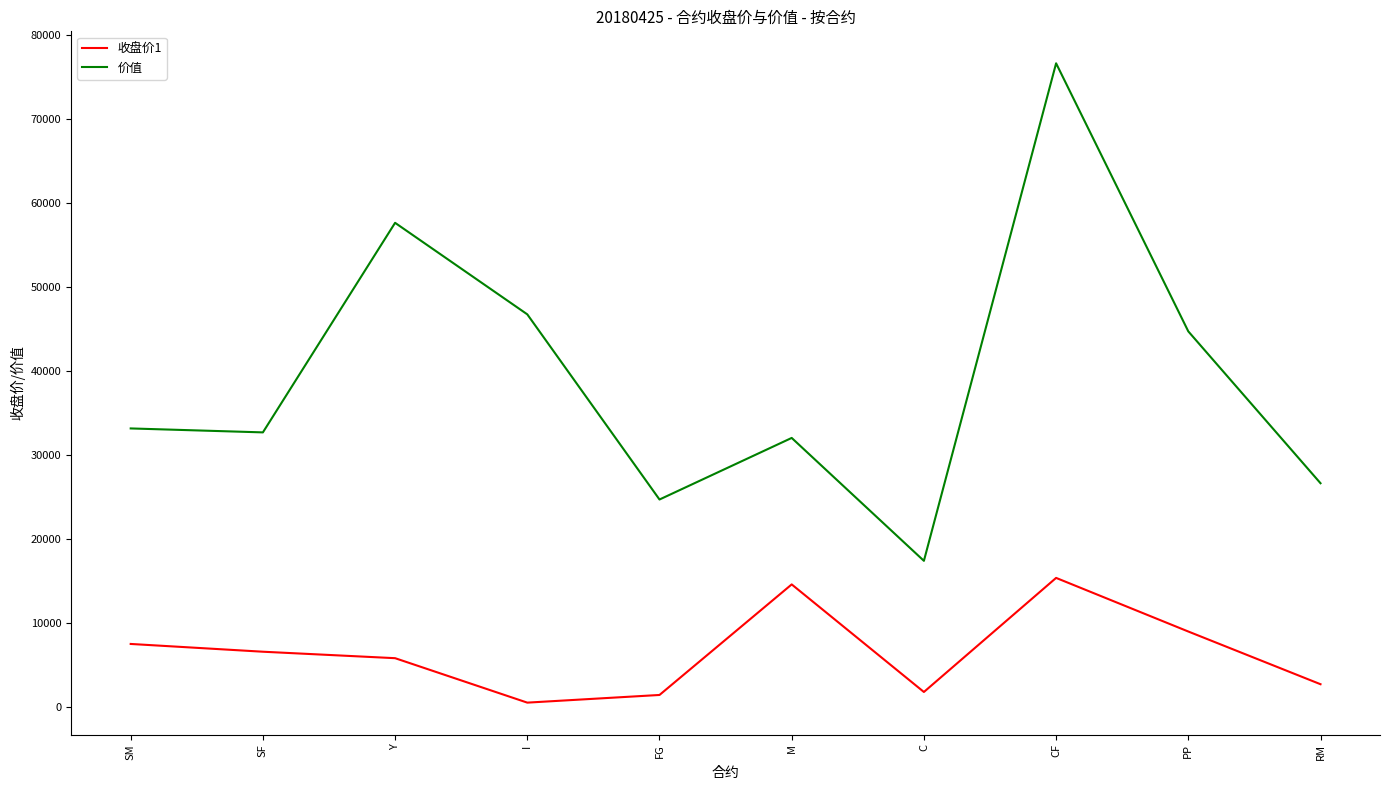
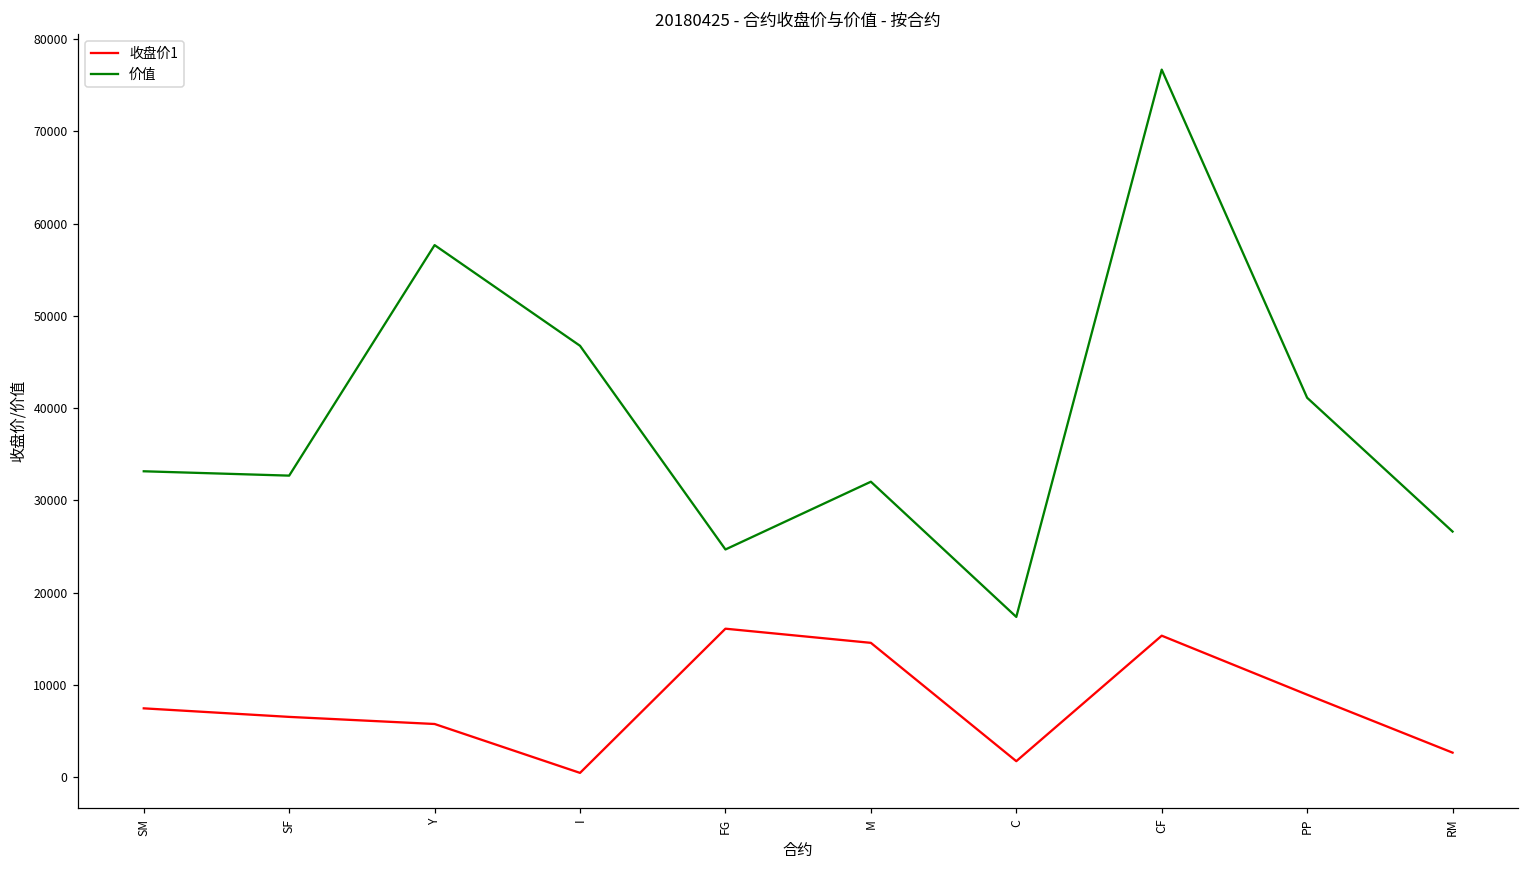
收盘价1, FG: 1000 -> 16000
价值, PP: 45000 -> 41000
